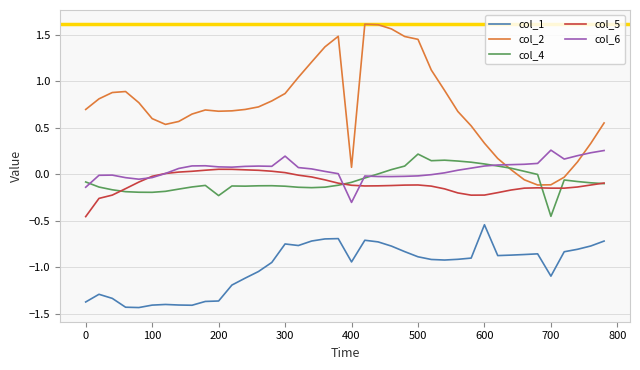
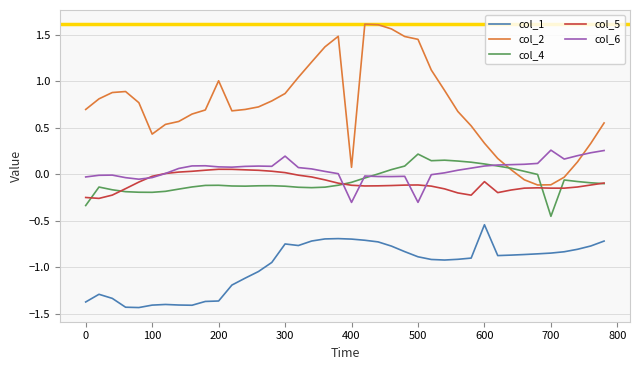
col_4, 0: -0.1 -> -0.3
col_5, 0: -0.5 -> -0.2
col_6, 0: -0.1 -> 0.0
col_2, 100: 0.6 -> 0.4
col_2, 200: 0.7 -> 1.0
col_4, 200: -0.2 -> -0.1
col_1, 400: -0.9 -> -0.7
col_6, 500: 0.0 -> -0.3
col_5, 600: -0.2 -> -0.1
col_1, 700: -1.1 -> -0.8
